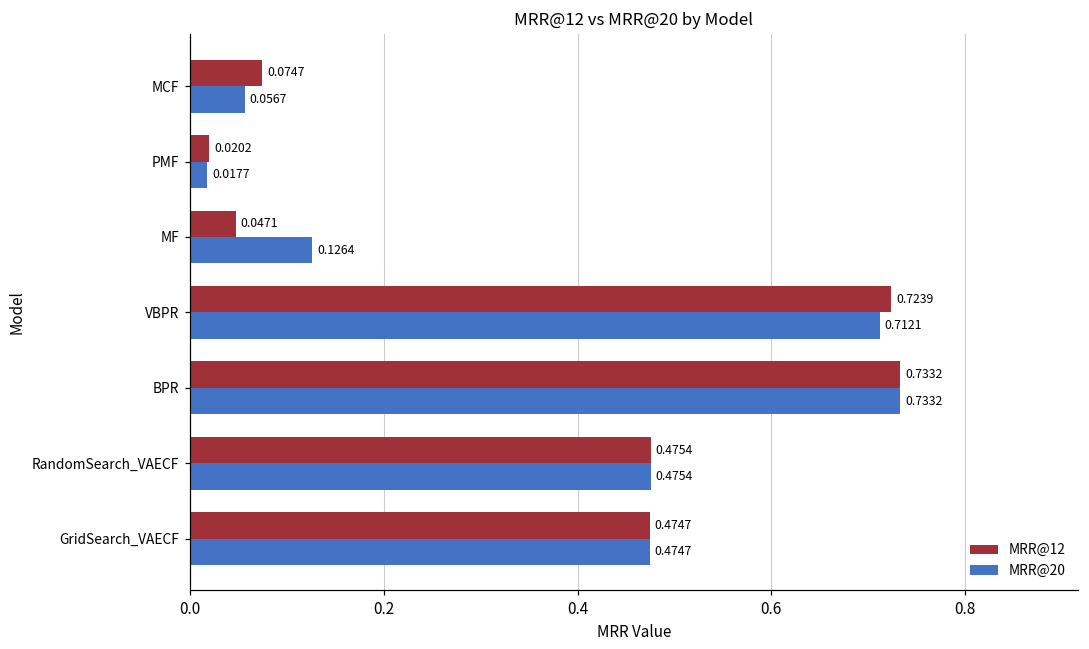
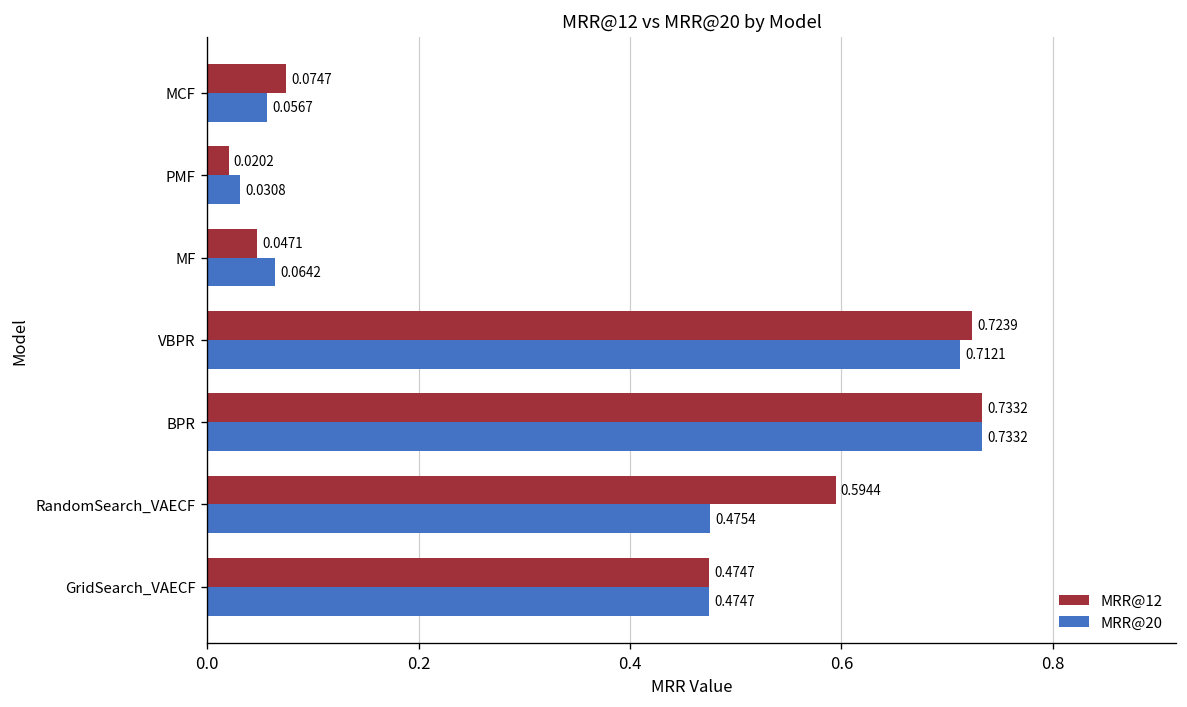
MRR@20, PMF: 0.0177 -> 0.0308
MRR@20, MF: 0.1264 -> 0.0642
MRR@12, RandomSearch_VAECF: 0.4754 -> 0.5944
